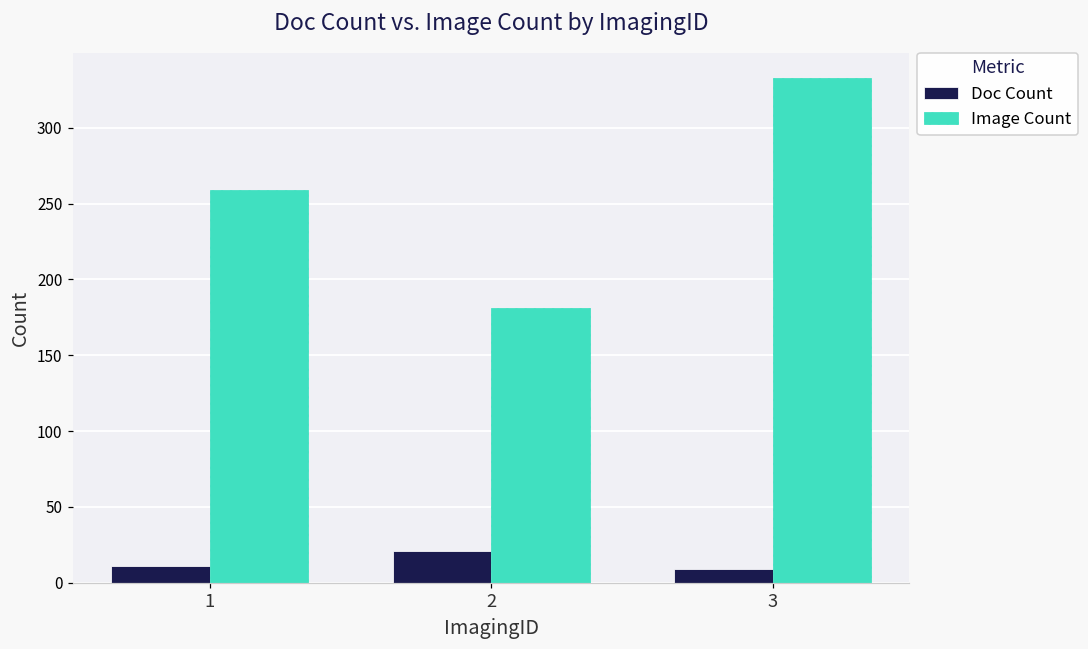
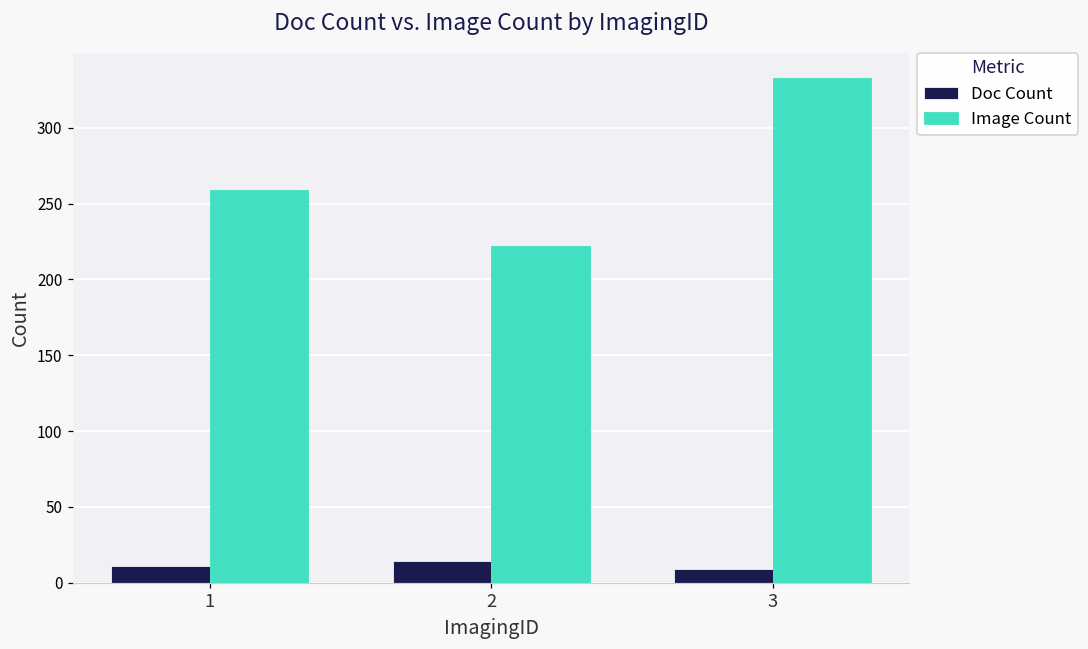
Doc Count, 2: 21 -> 14
Image Count, 2: 181 -> 222
